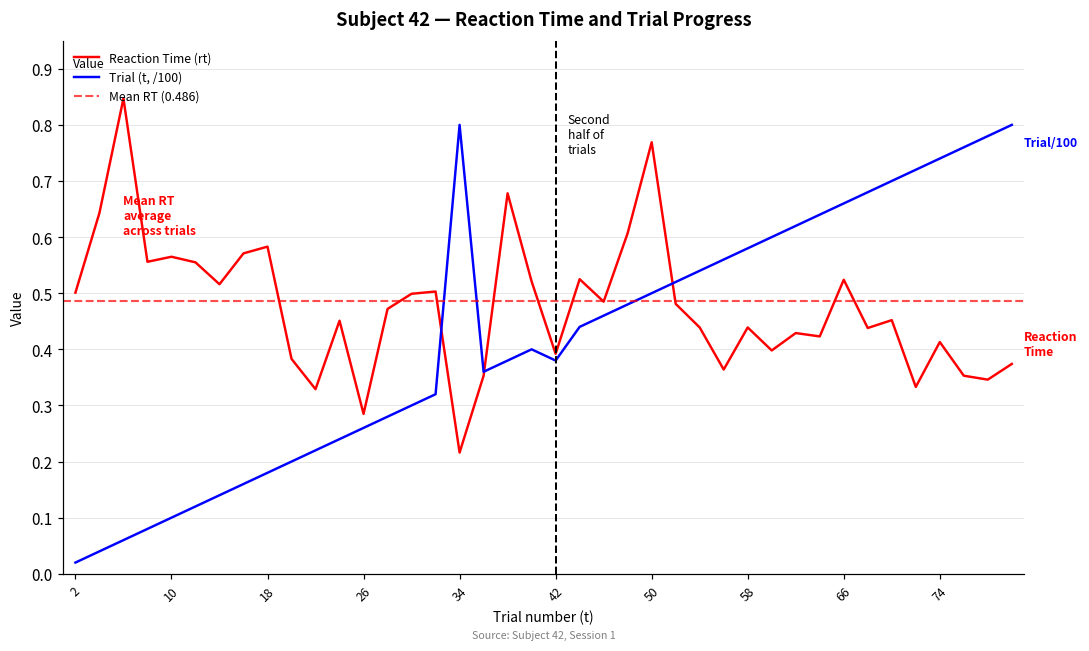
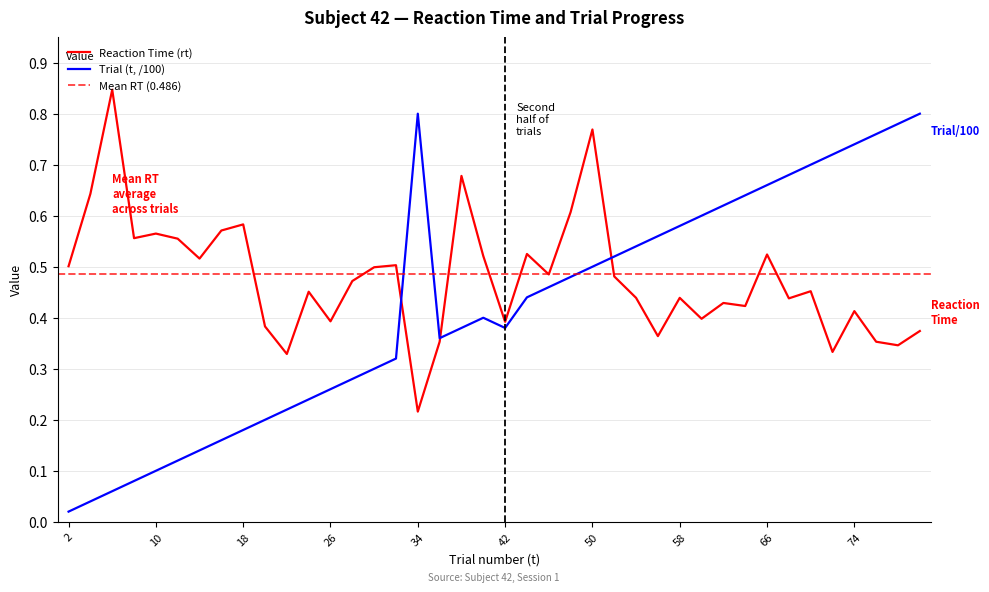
Reaction Time (rt), 26: 0.29 -> 0.39
